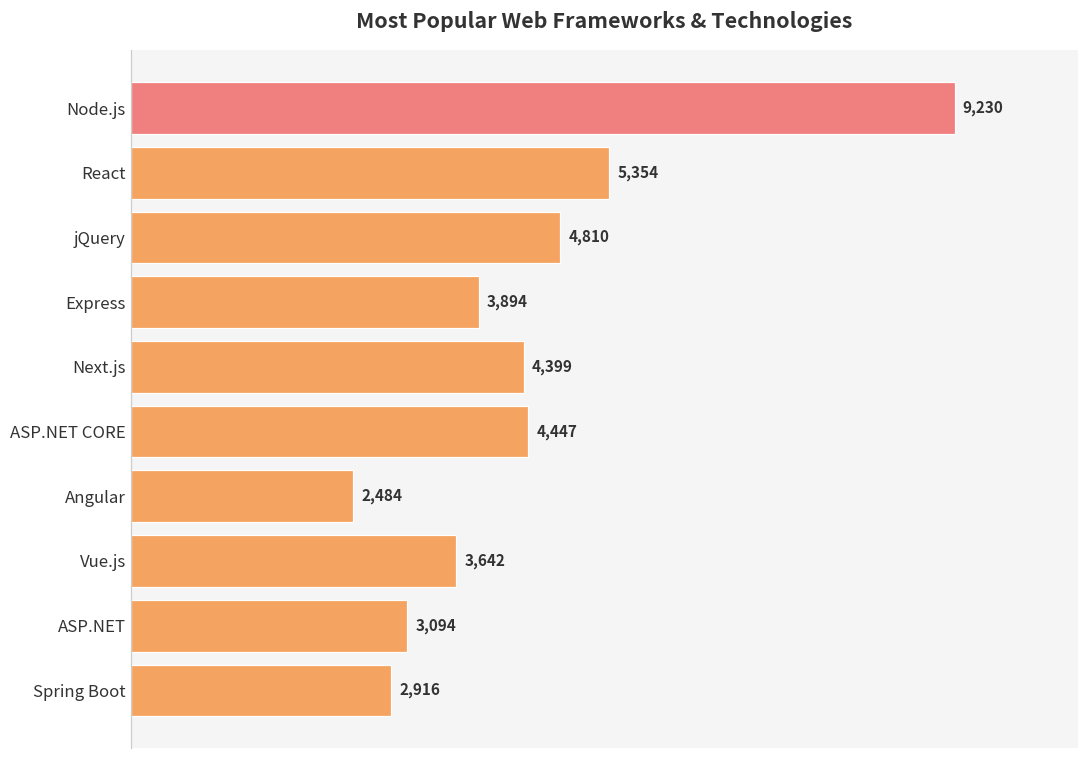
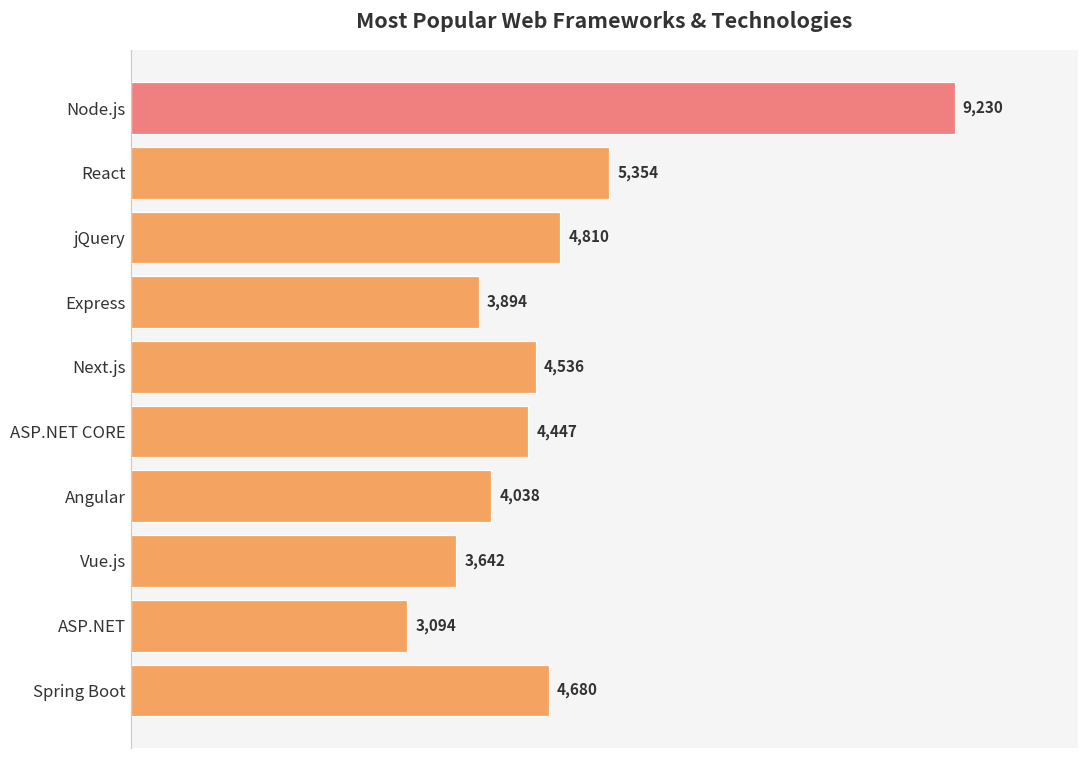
Next.js: 4,399 -> 4,536
Angular: 2,484 -> 4,038
Spring Boot: 2,916 -> 4,680
